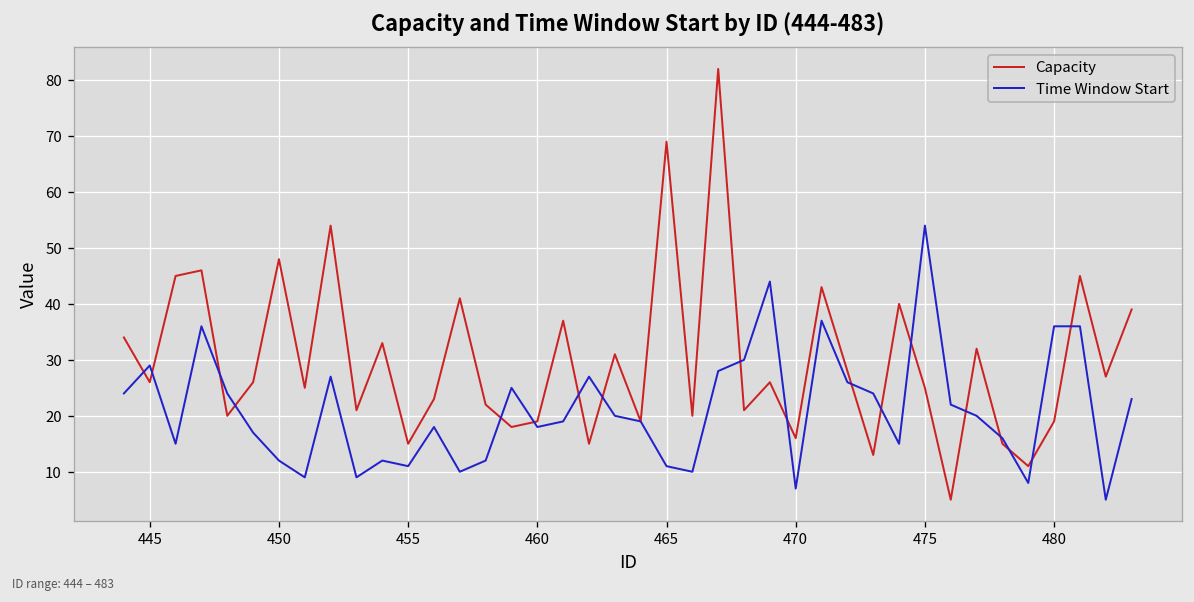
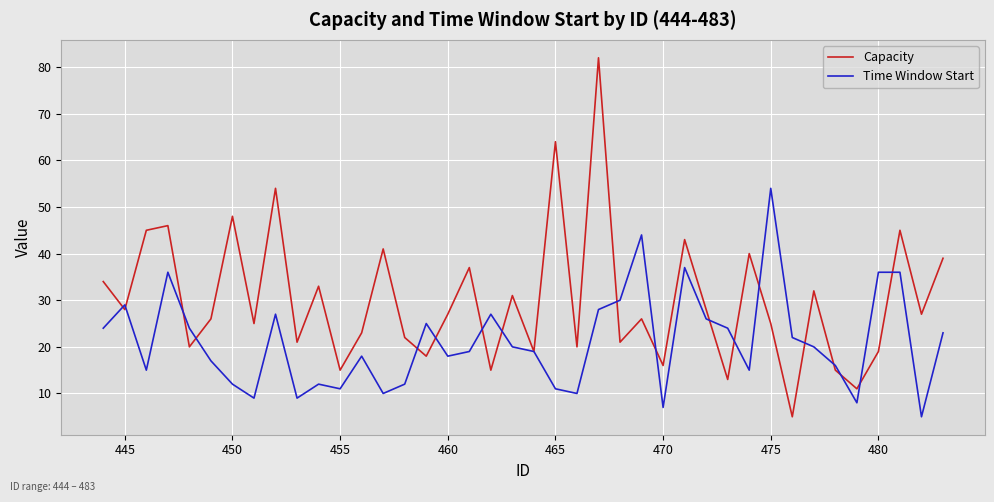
Capacity, 445: 26 -> 28
Capacity, 460: 19 -> 27
Capacity, 465: 69 -> 64
